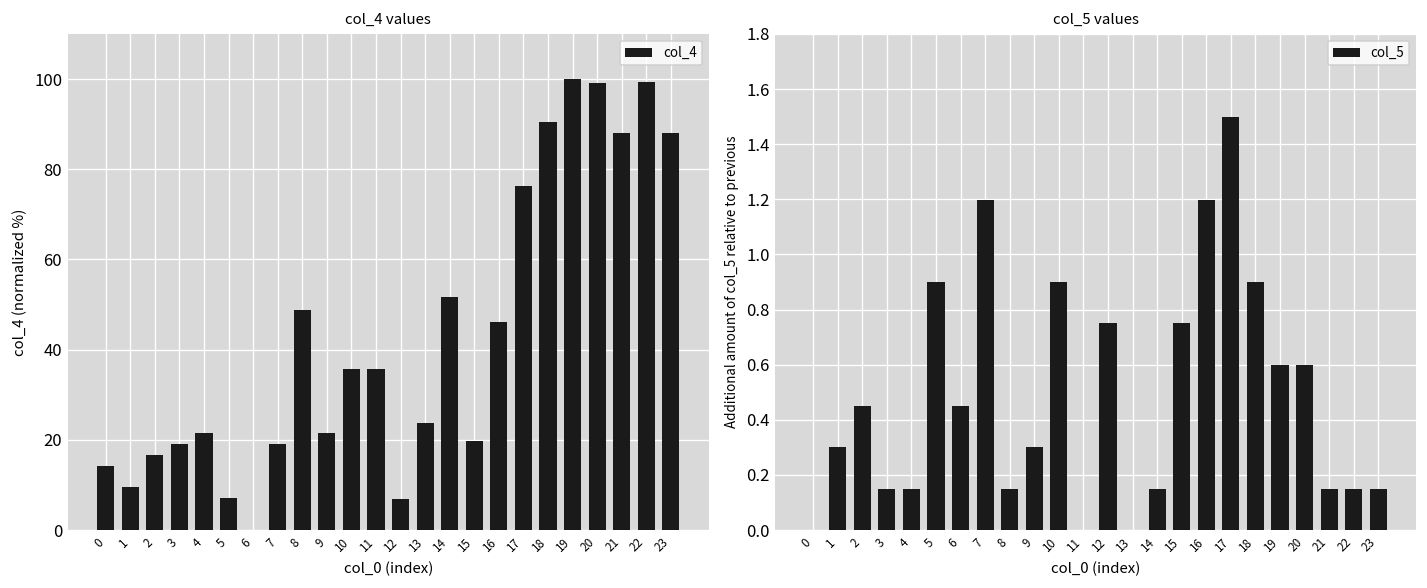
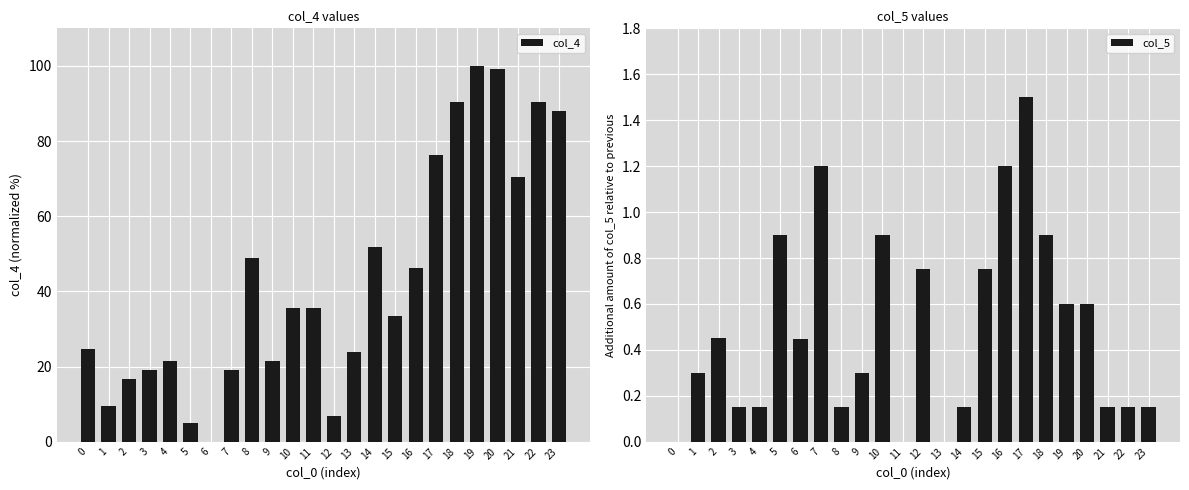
col_4 values, 0: 14 -> 25
col_4 values, 5: 7 -> 5
col_4 values, 15: 20 -> 33
col_4 values, 21: 88 -> 70
col_4 values, 22: 99 -> 90
